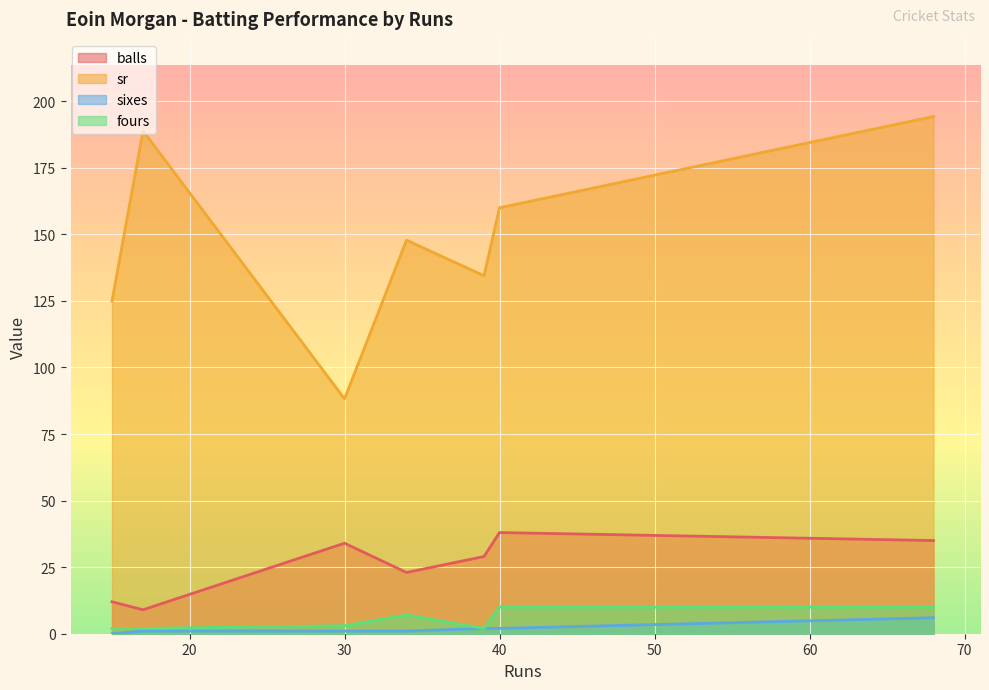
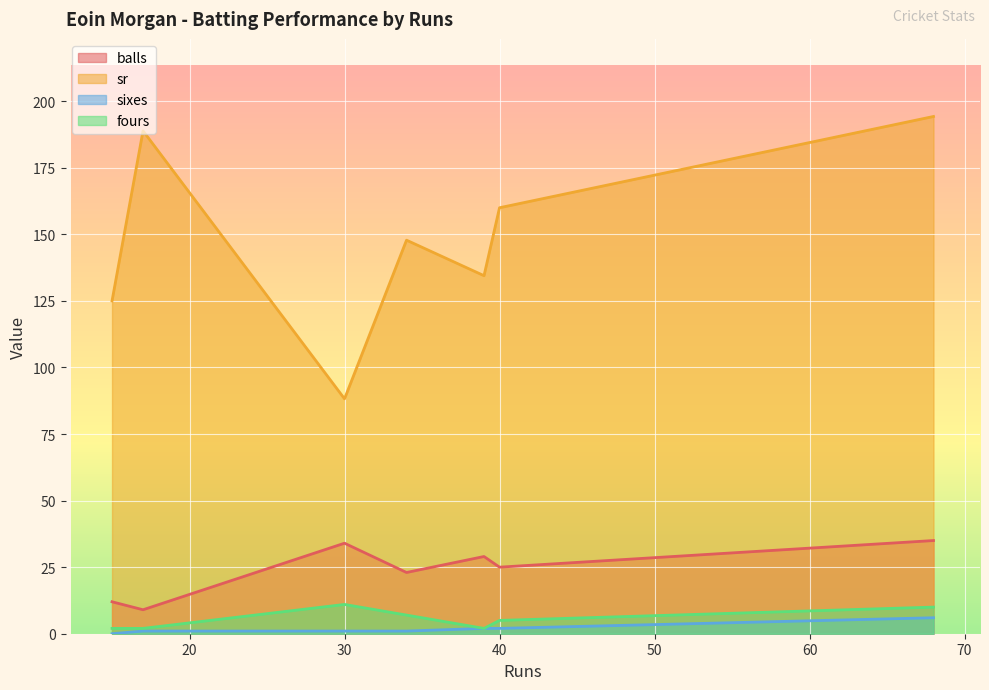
fours, 30: 3 -> 11
balls, 40: 38 -> 25
fours, 40: 10 -> 5
